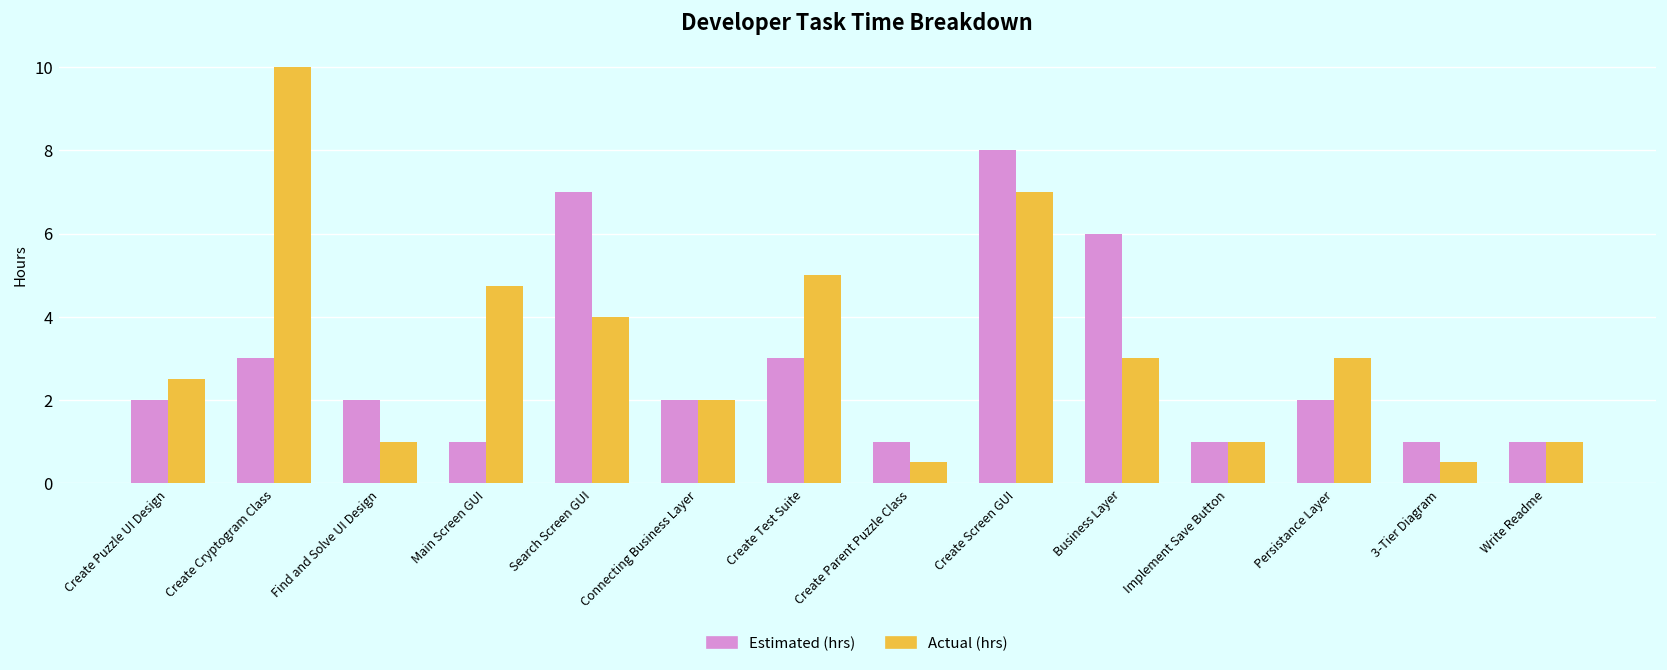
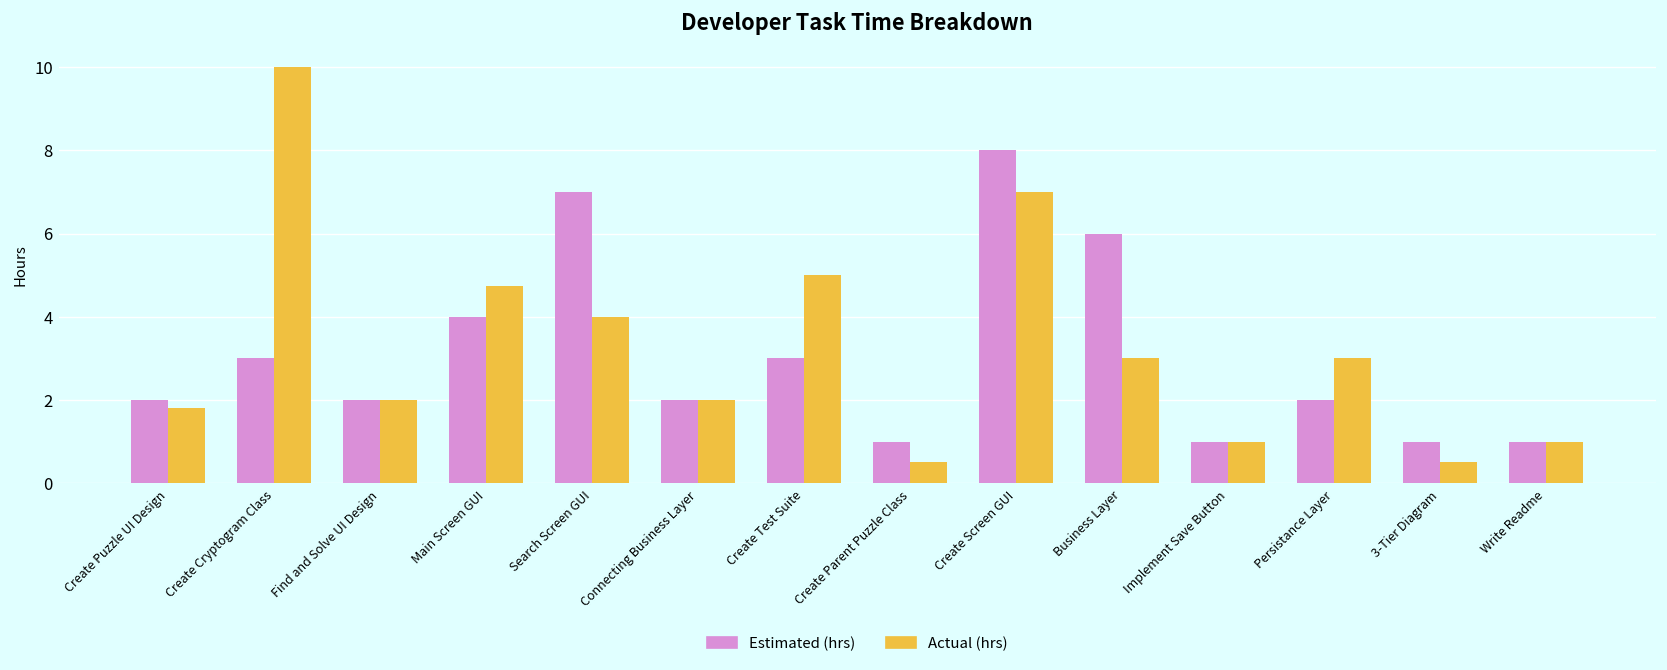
Actual (hrs), Create Puzzle UI Design: 2.5 -> 1.8
Actual (hrs), Find and Solve UI Design: 1 -> 2
Estimated (hrs), Main Screen GUI: 1 -> 4
